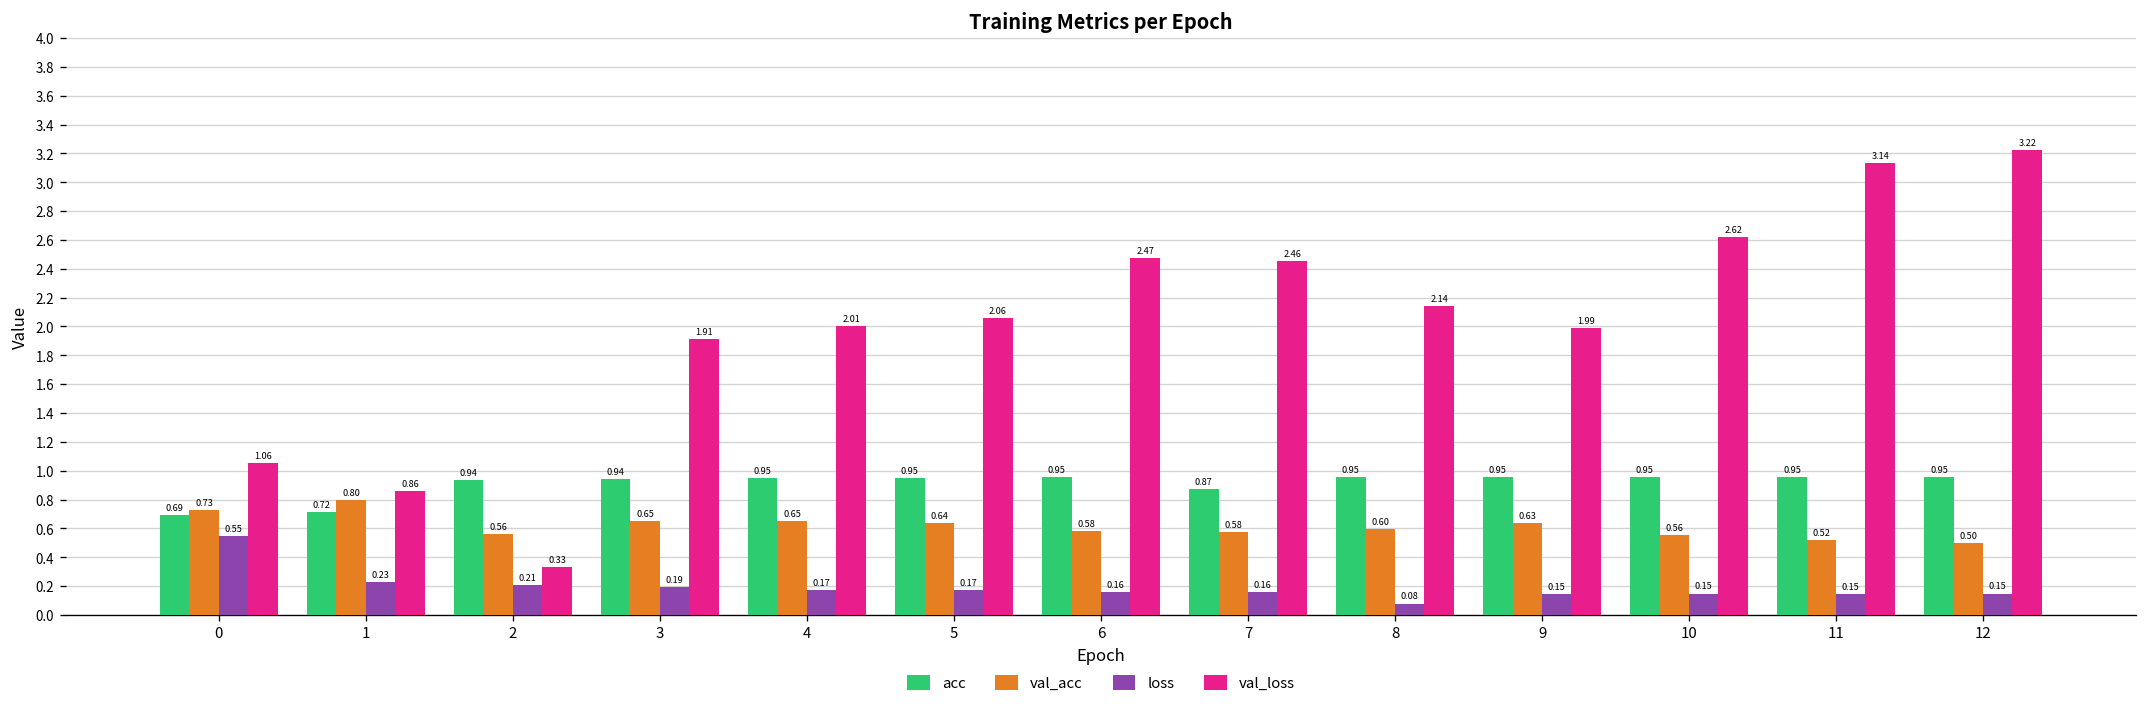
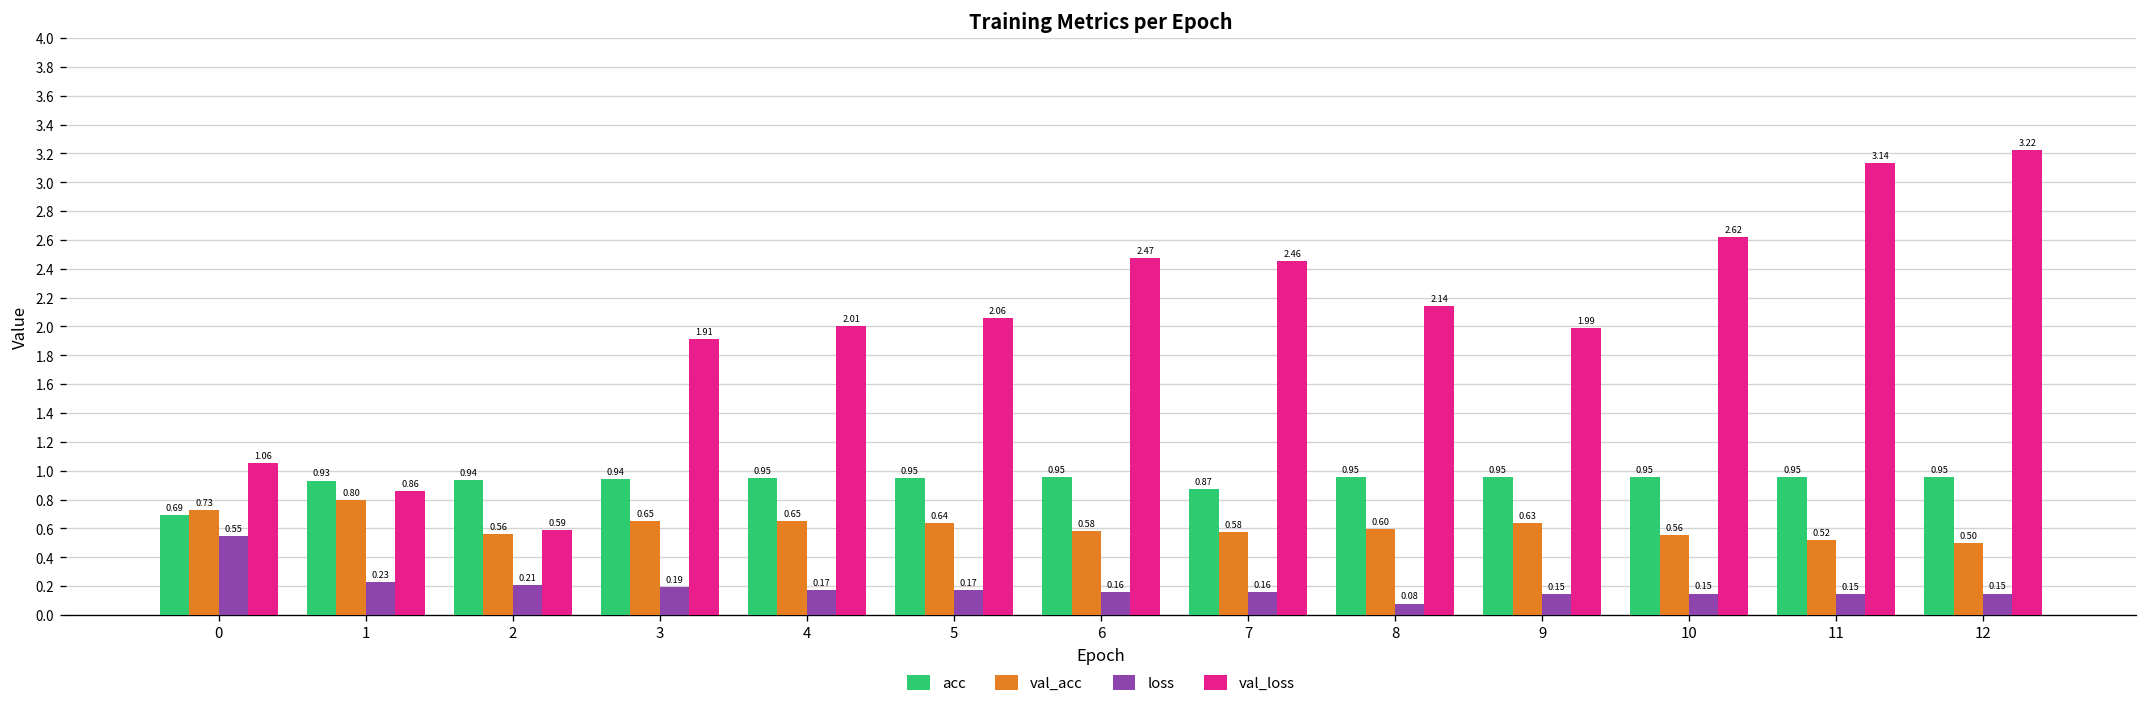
acc, 1: 0.72 -> 0.93
val_loss, 2: 0.33 -> 0.59
